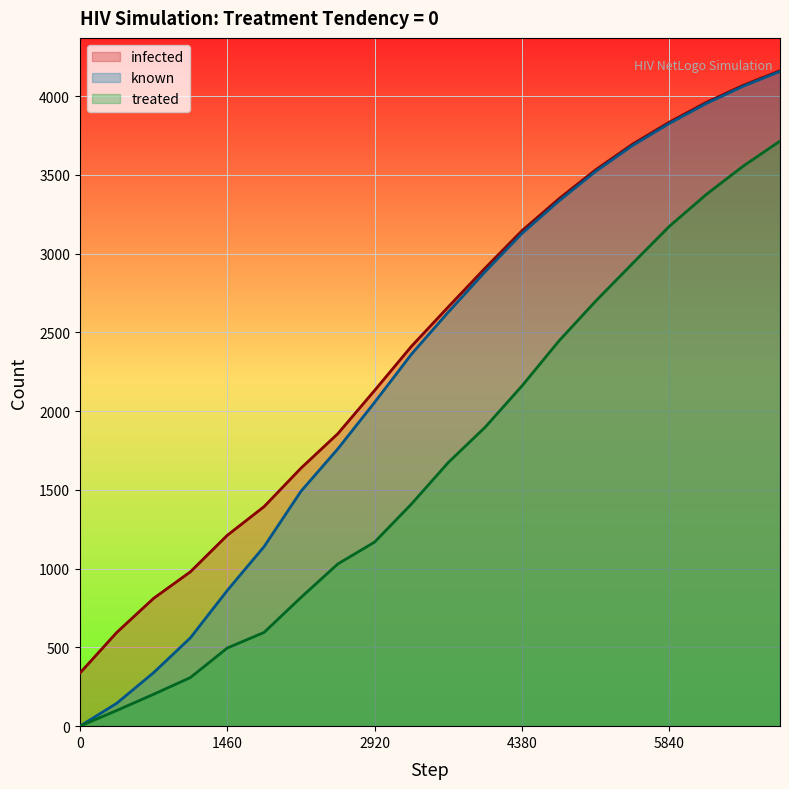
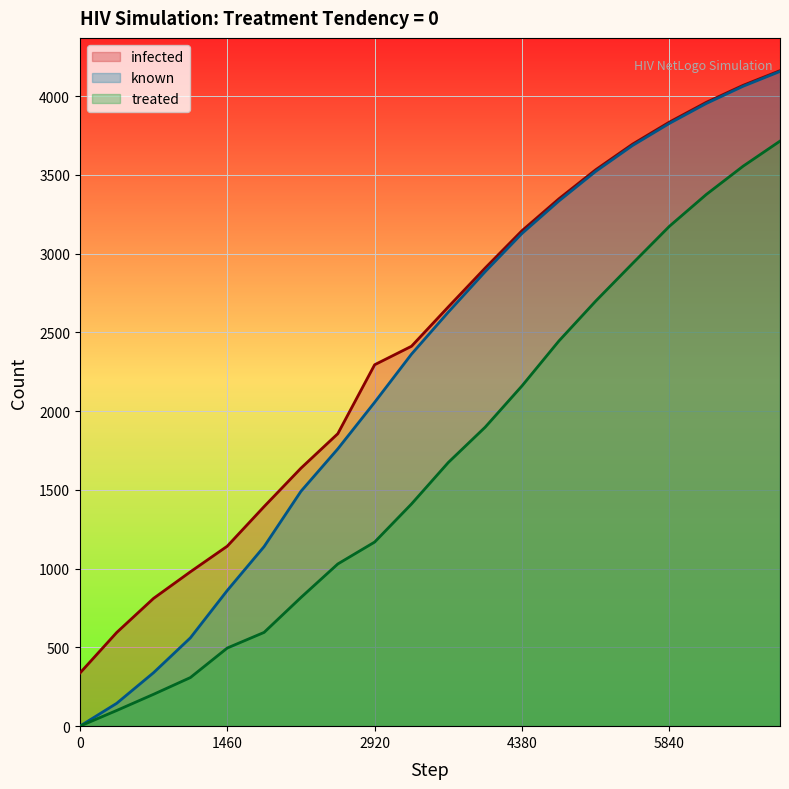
infected, 1460: 1210 -> 1140
infected, 2920: 2130 -> 2290
